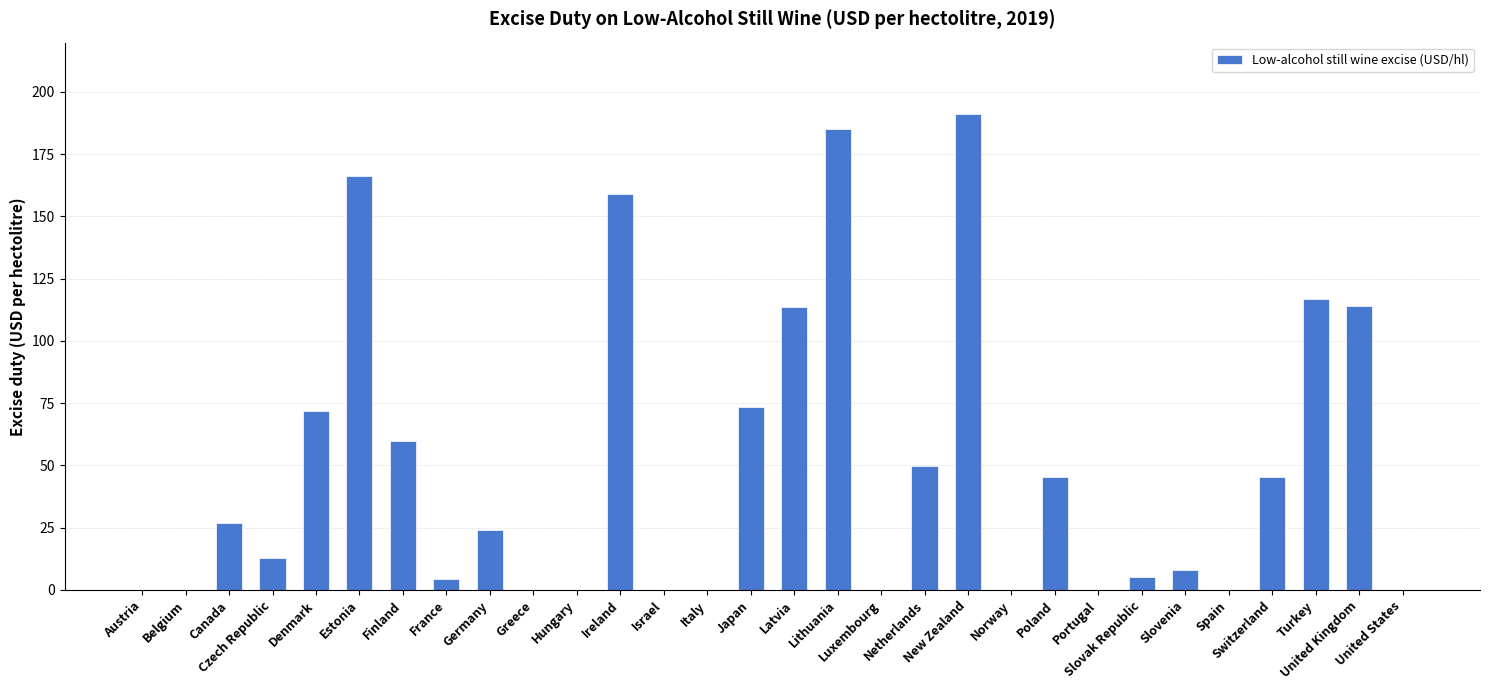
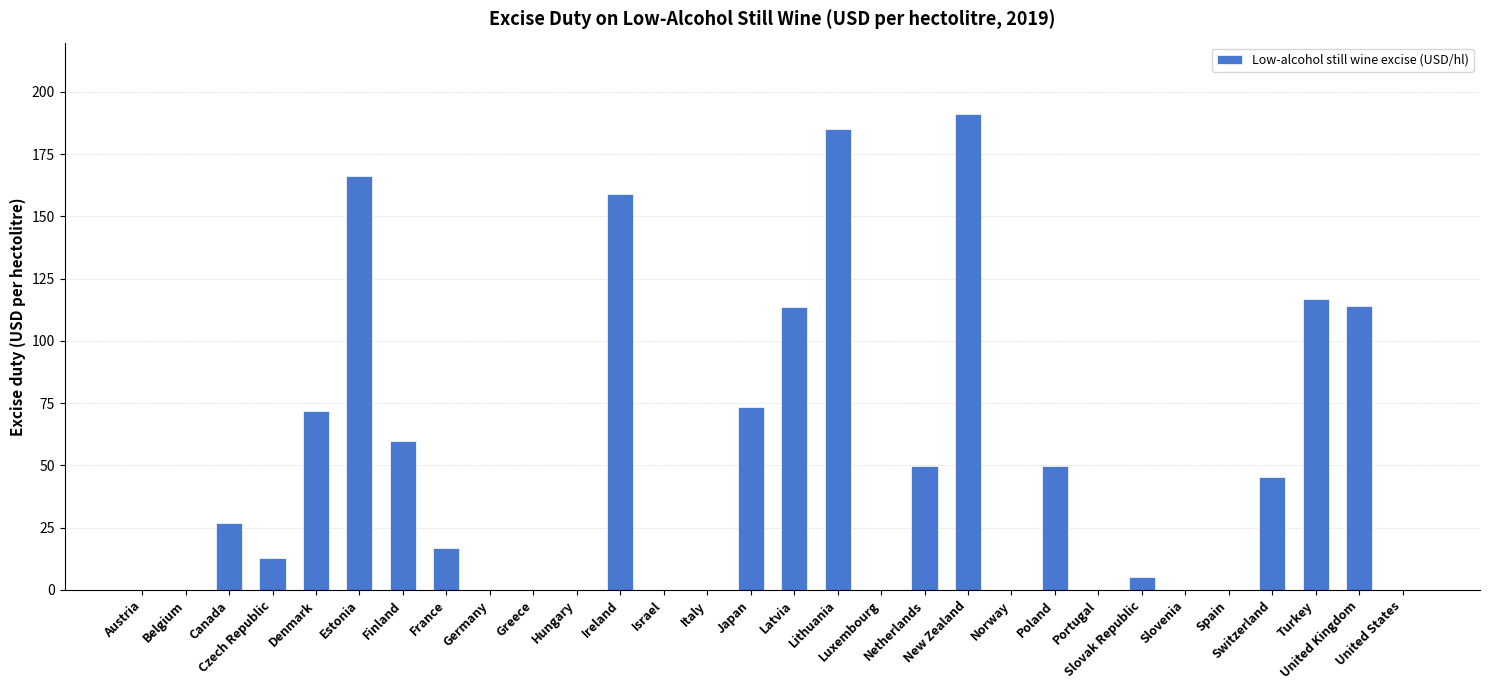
France: 4 -> 17
Germany: 24 -> 0
Poland: 45 -> 50
Slovenia: 8 -> 0
